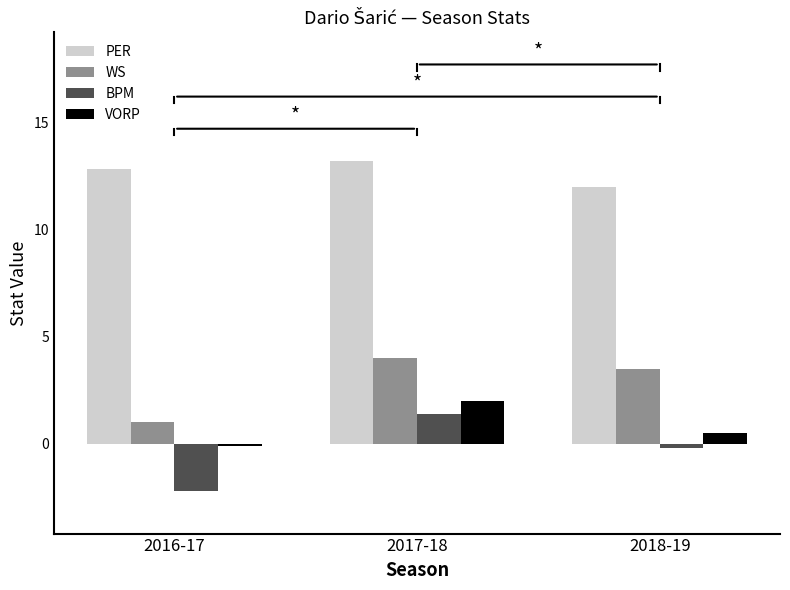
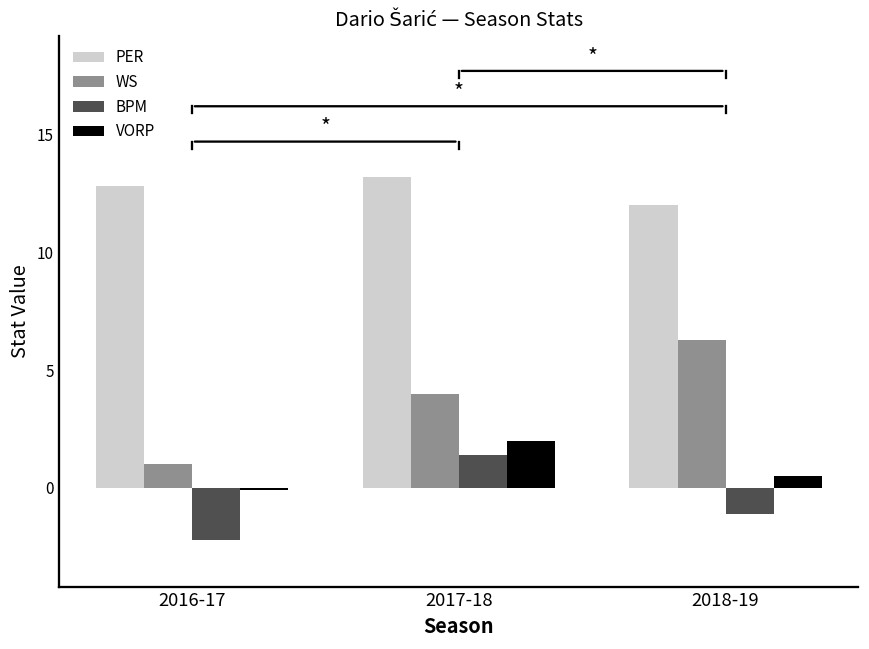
WS, 2018-19: 3.5 -> 6.3
BPM, 2018-19: -0.2 -> -1.1
